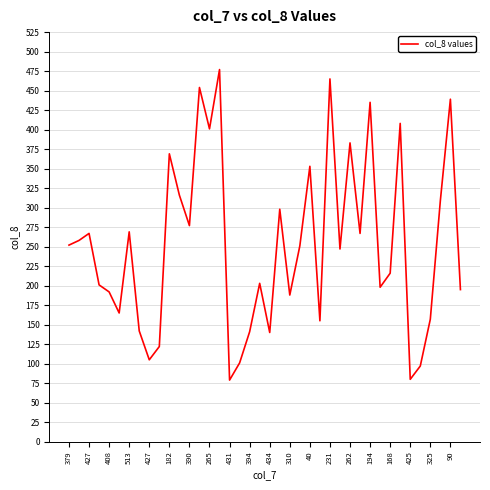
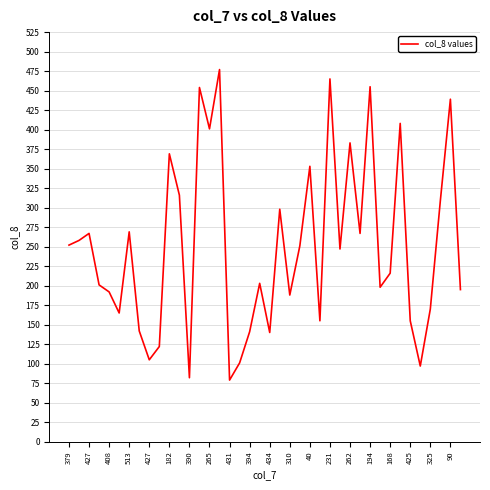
390: 280 -> 80
194: 440 -> 460
425: 80 -> 160
325: 160 -> 170
